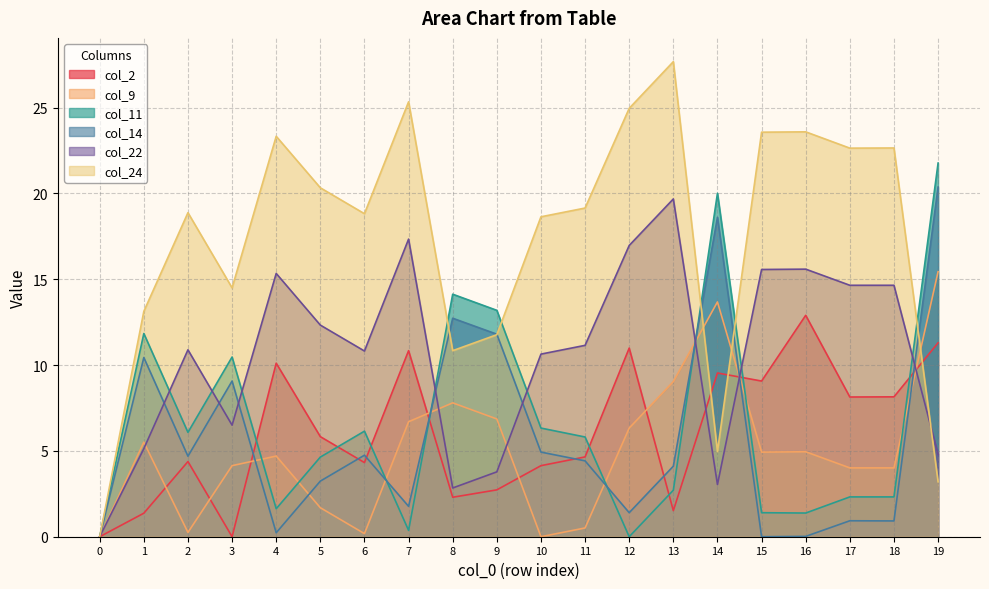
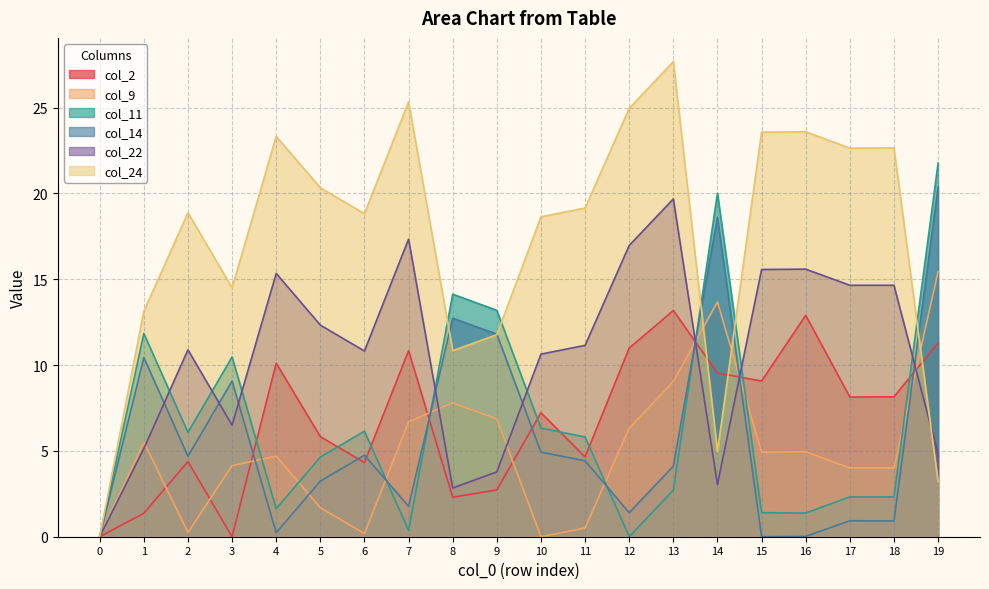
col_2, 10: 4.1 -> 7.2
col_2, 13: 1.5 -> 13.2
